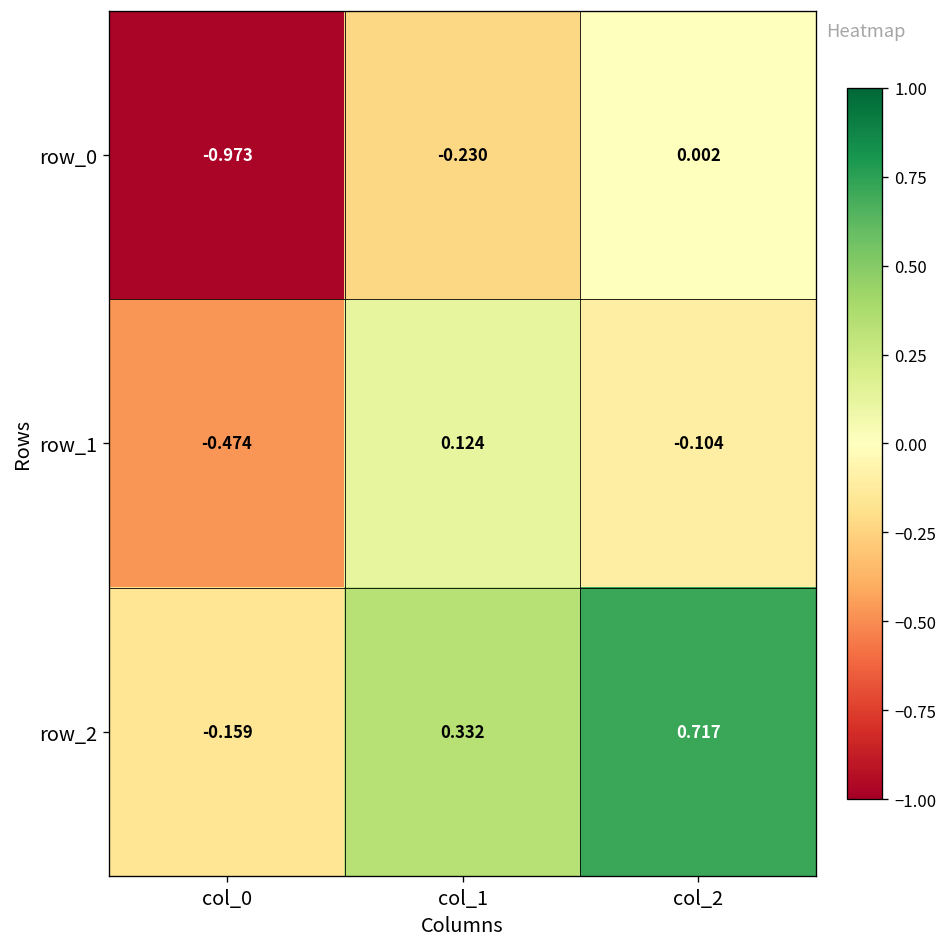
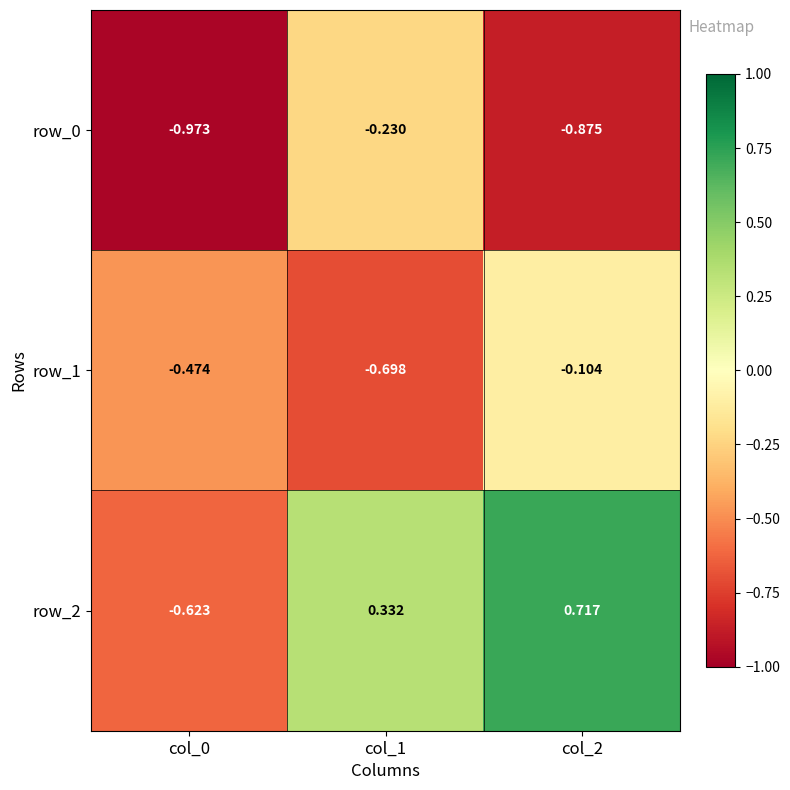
row_0, col_2: 0.002 -> -0.875
row_1, col_1: 0.124 -> -0.698
row_2, col_0: -0.159 -> -0.623
